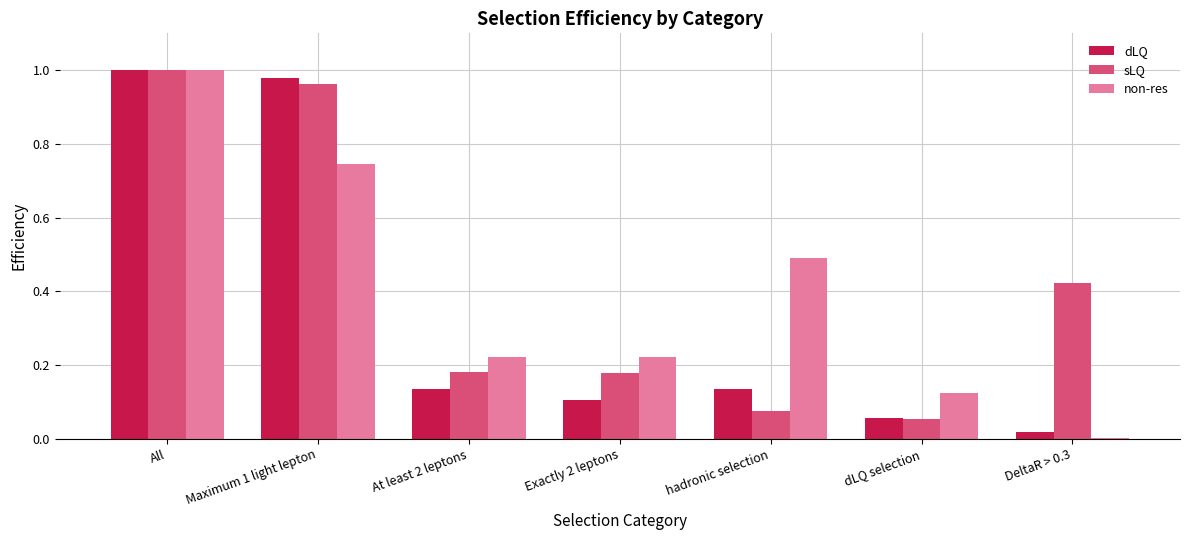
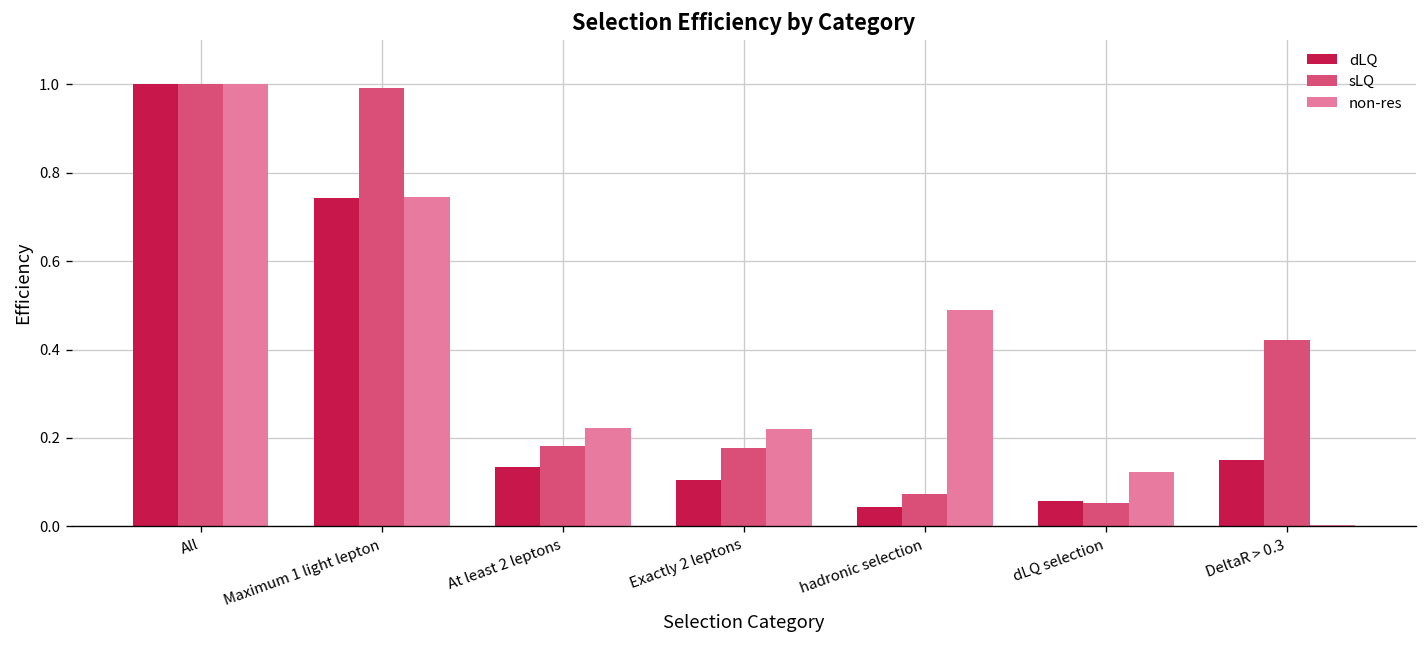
dLQ, Maximum 1 light lepton: 0.98 -> 0.74
sLQ, Maximum 1 light lepton: 0.96 -> 0.99
dLQ, hadronic selection: 0.14 -> 0.04
dLQ, DeltaR > 0.3: 0.02 -> 0.15
